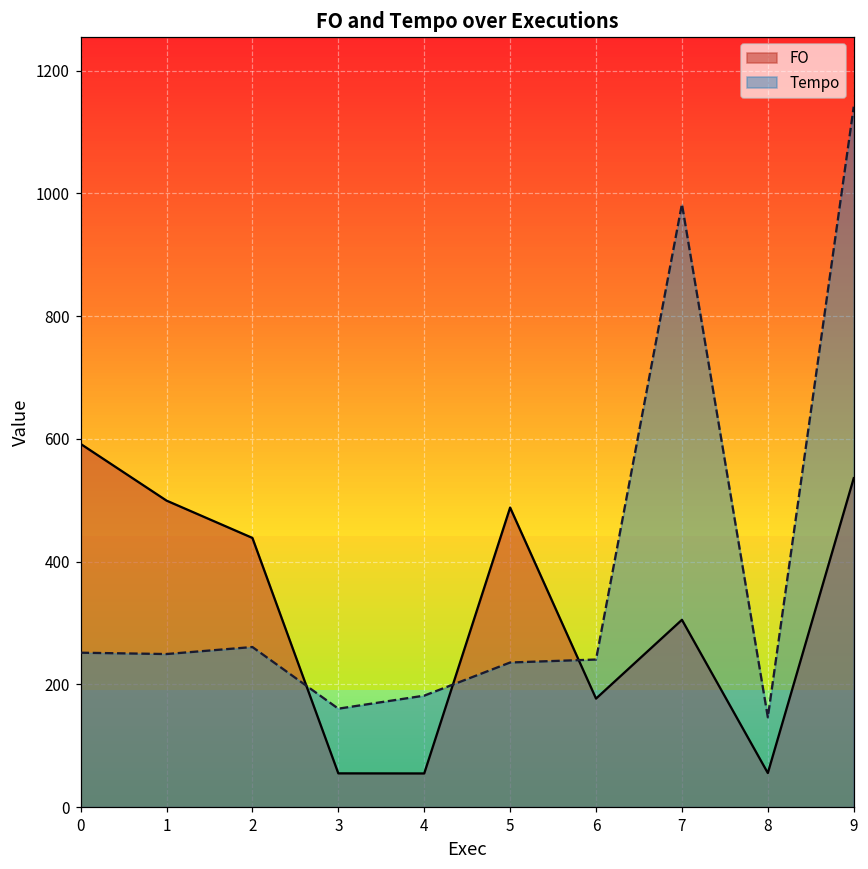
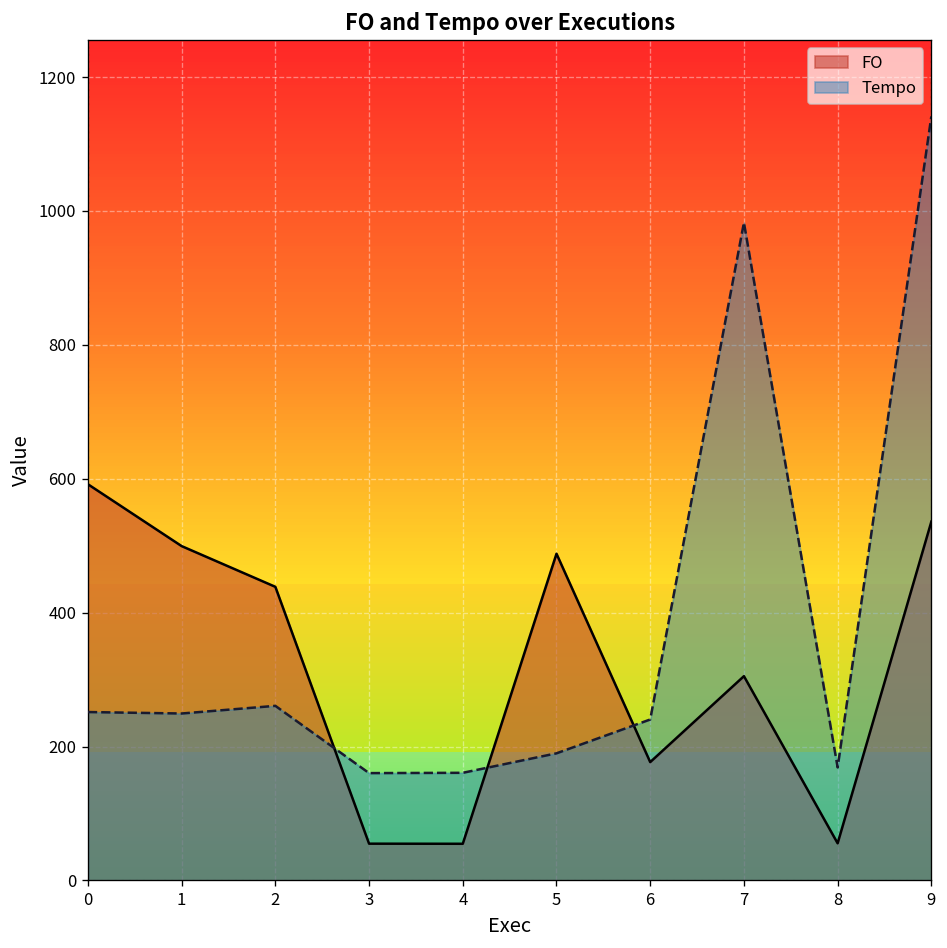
Tempo, 4: 180 -> 160
Tempo, 5: 240 -> 190
Tempo, 8: 150 -> 170
